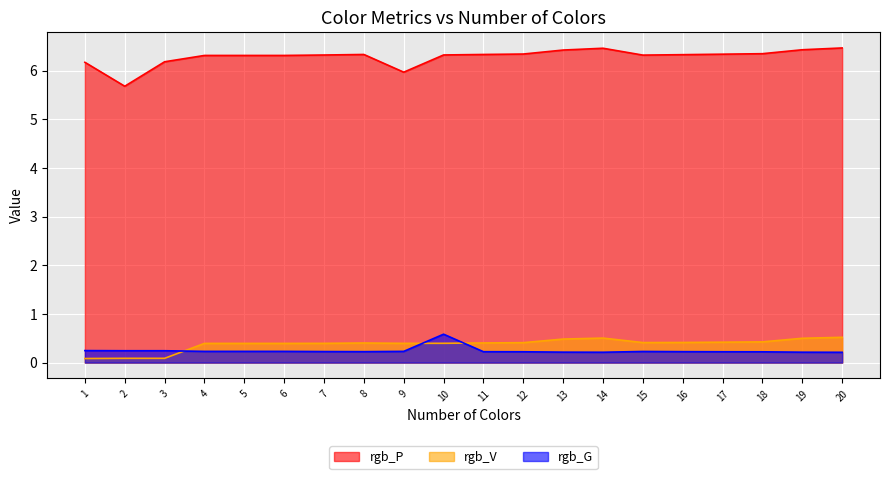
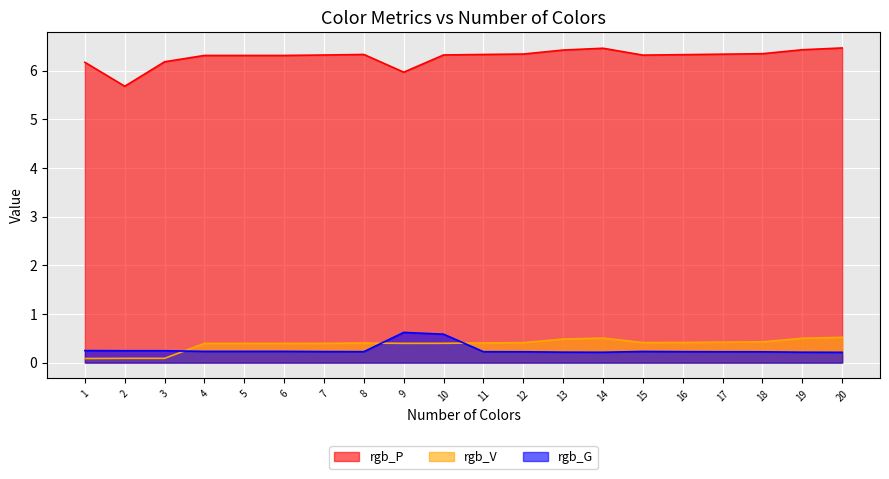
rgb_G, 9: 0.2 -> 0.6
